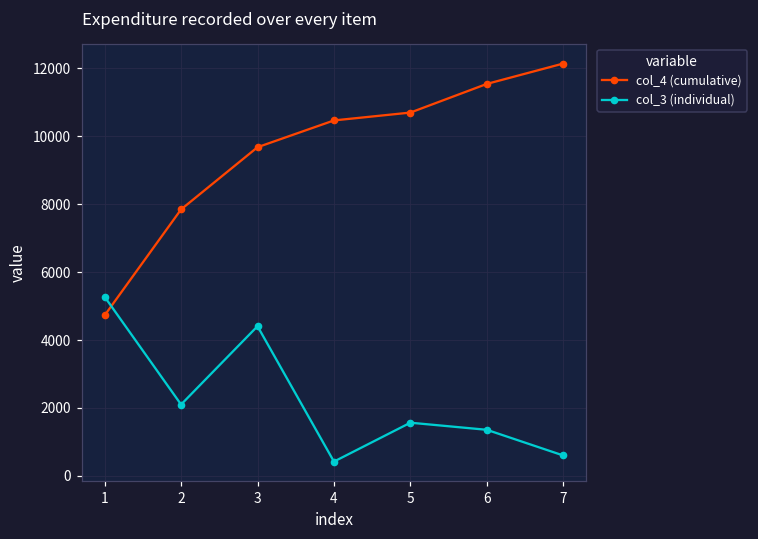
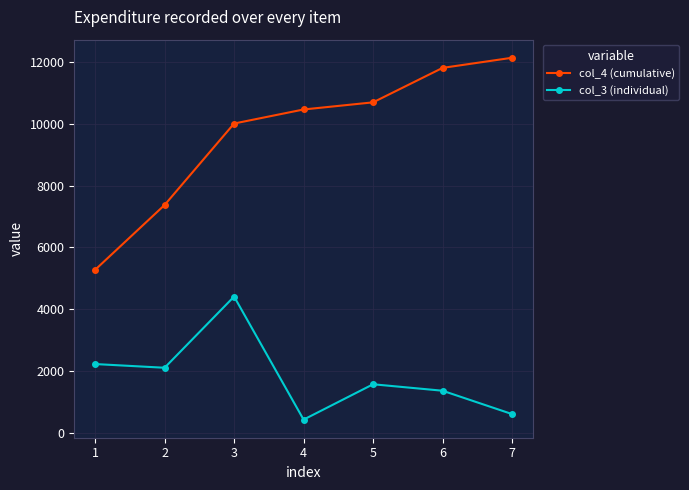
col_4 (cumulative), 1: 4700 -> 5300
col_3 (individual), 1: 5300 -> 2200
col_4 (cumulative), 2: 7800 -> 7400
col_4 (cumulative), 3: 9700 -> 10000
col_4 (cumulative), 6: 11500 -> 11800
